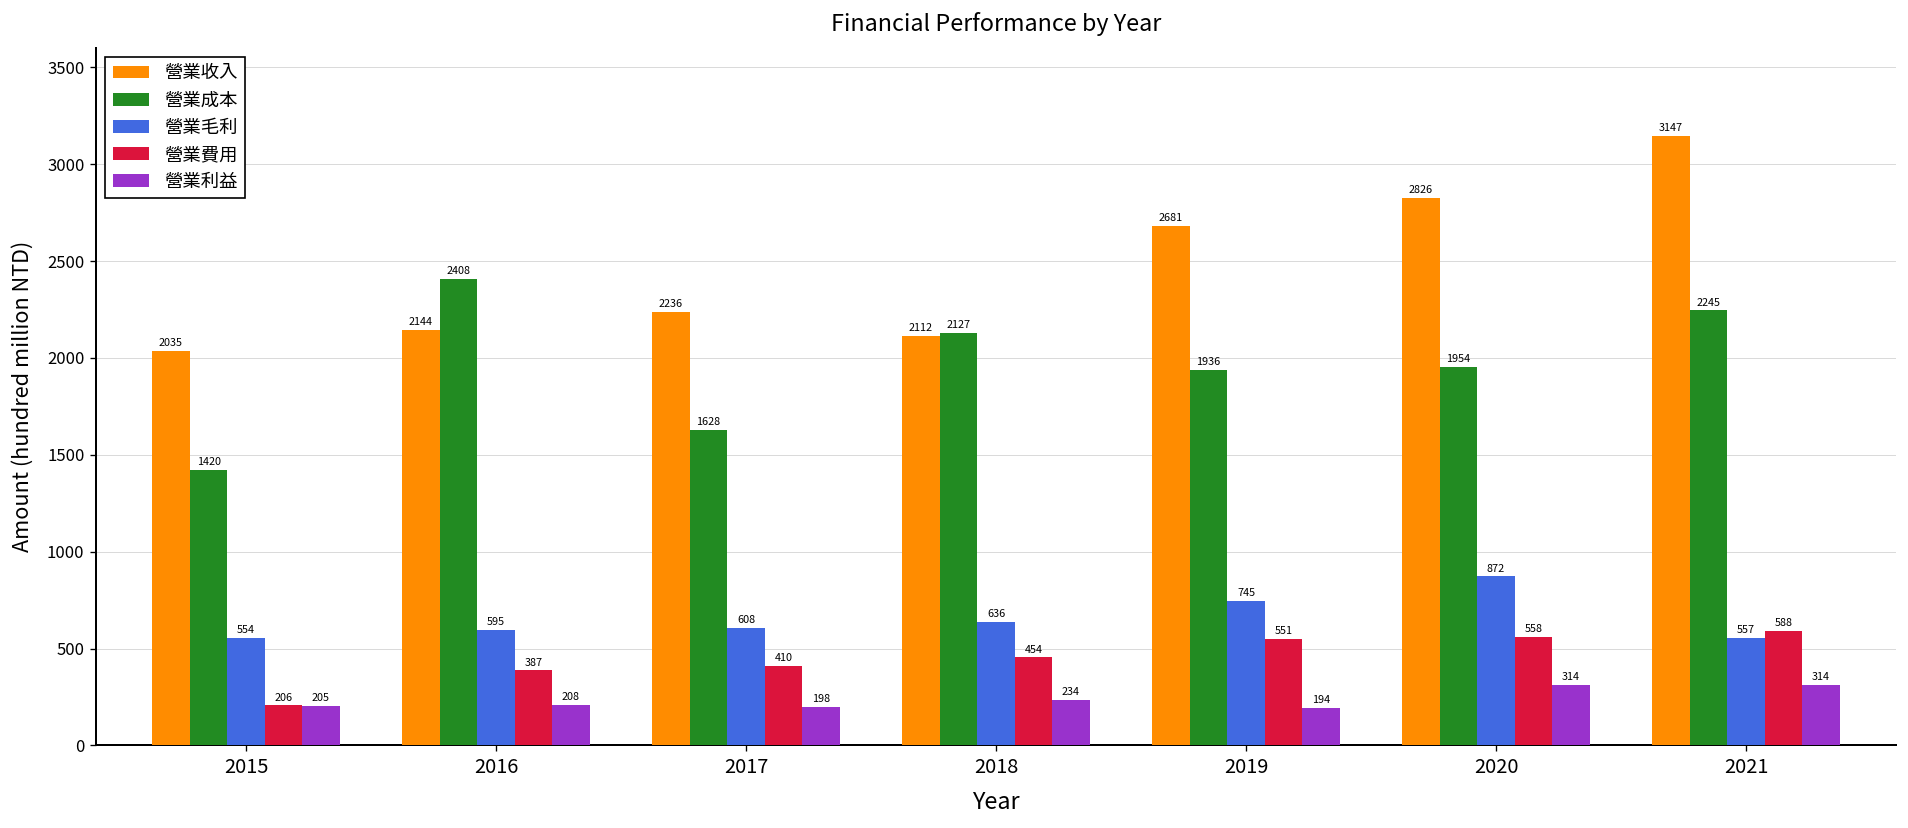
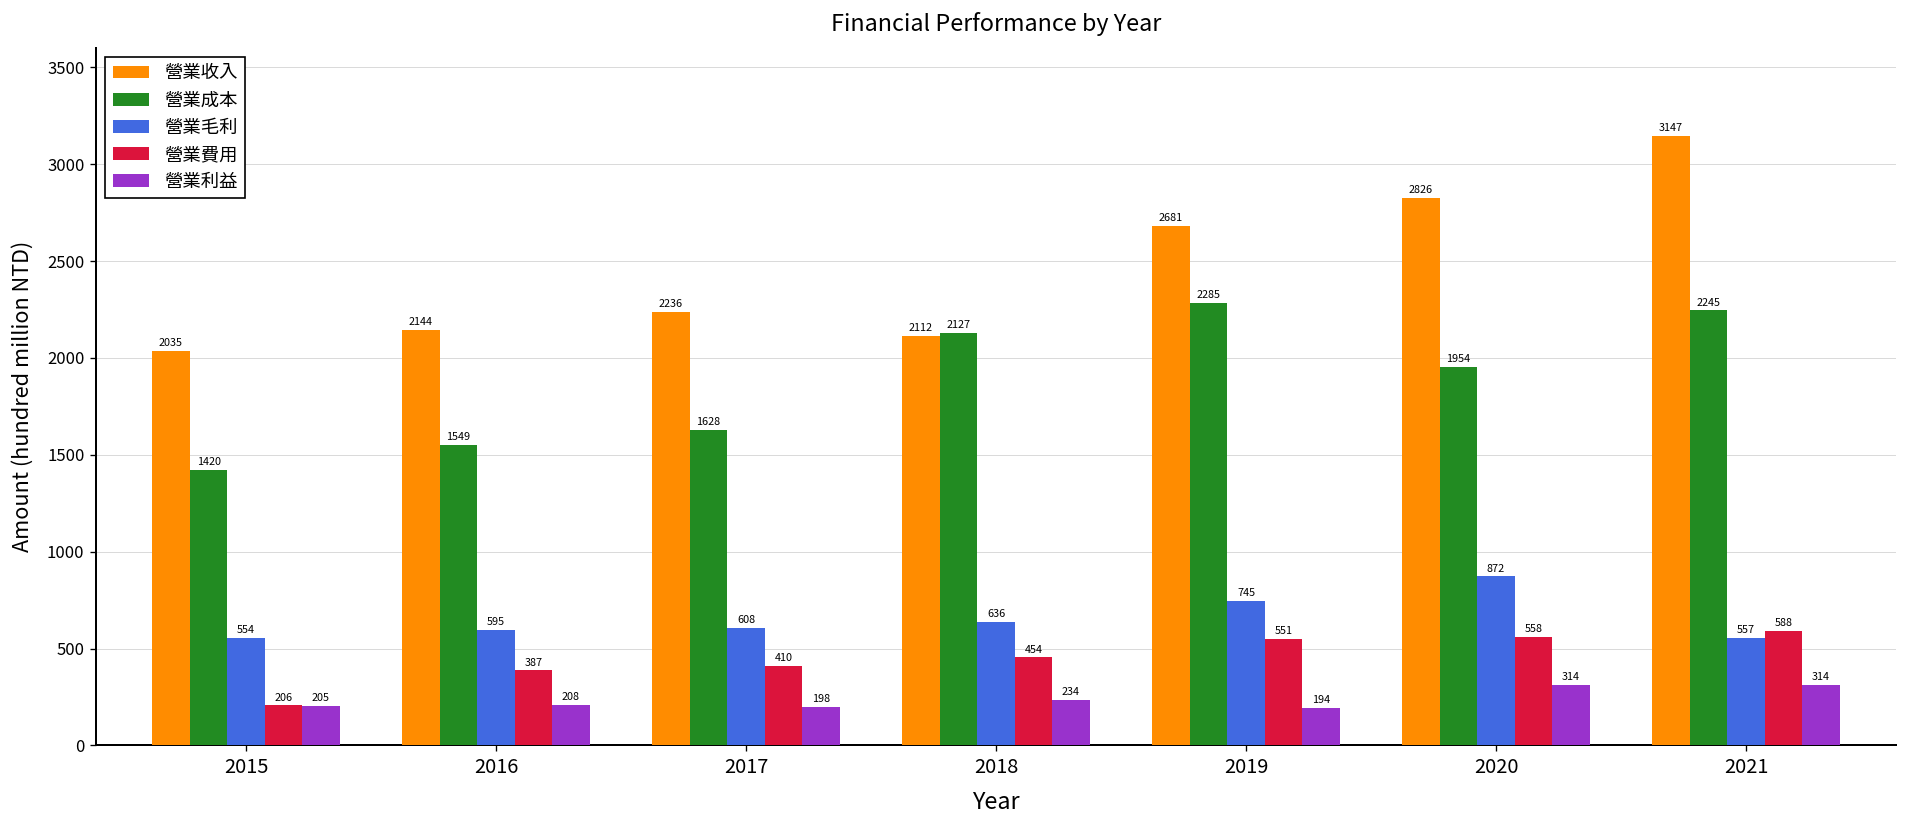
營業成本, 2016: 2408 -> 1549
營業成本, 2019: 1936 -> 2285
